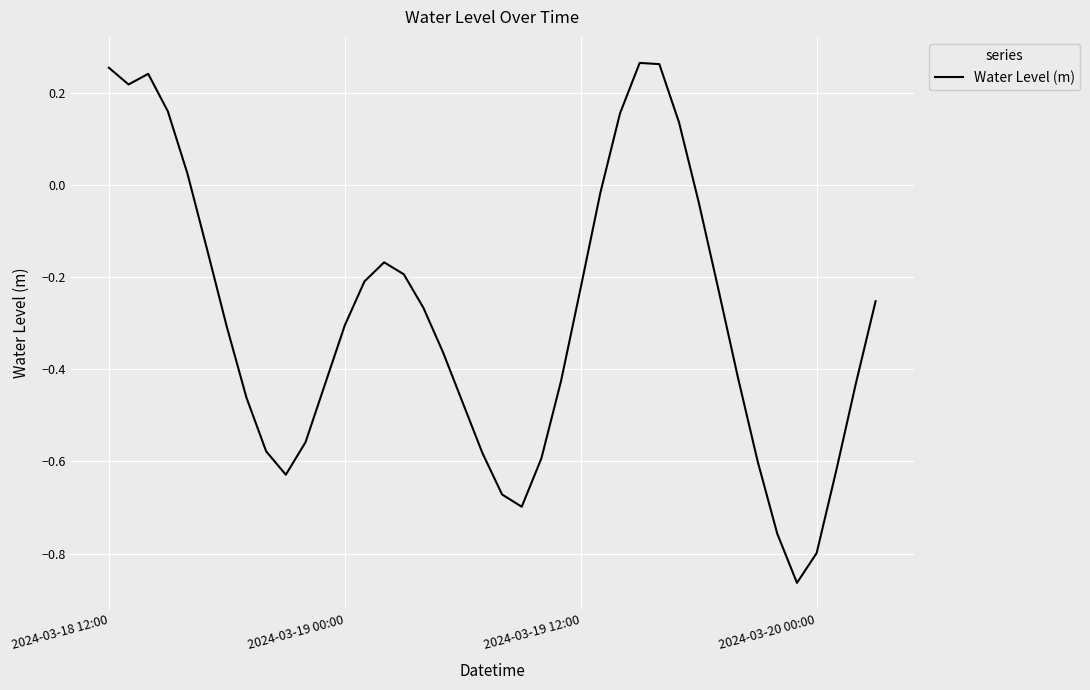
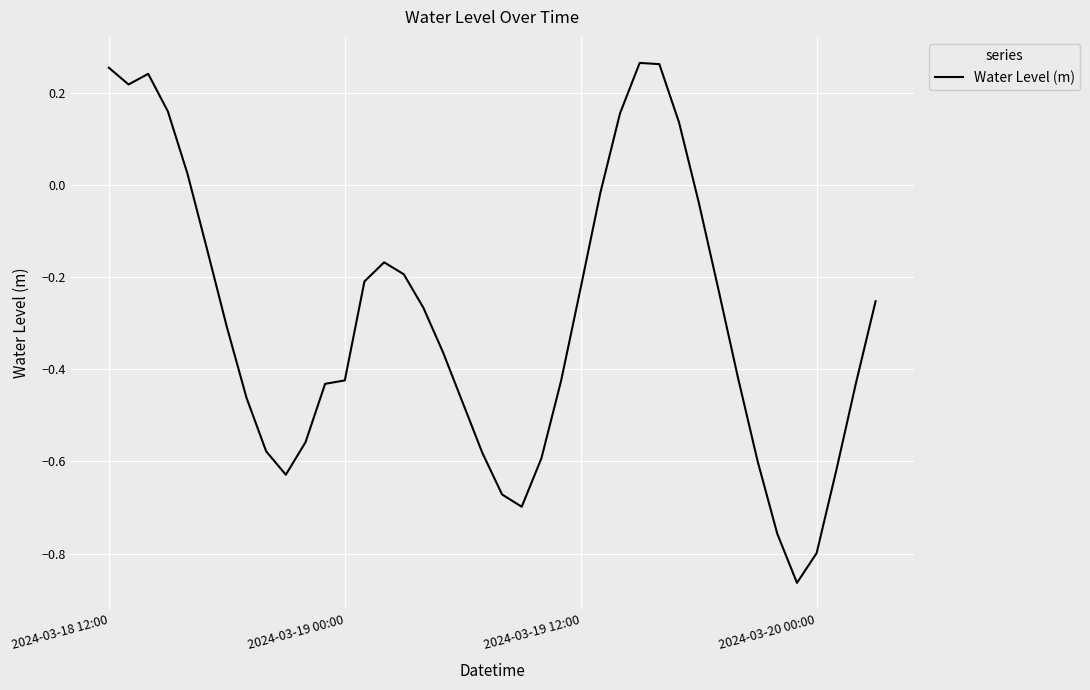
2024-03-19 00:00: -0.30 -> -0.42
